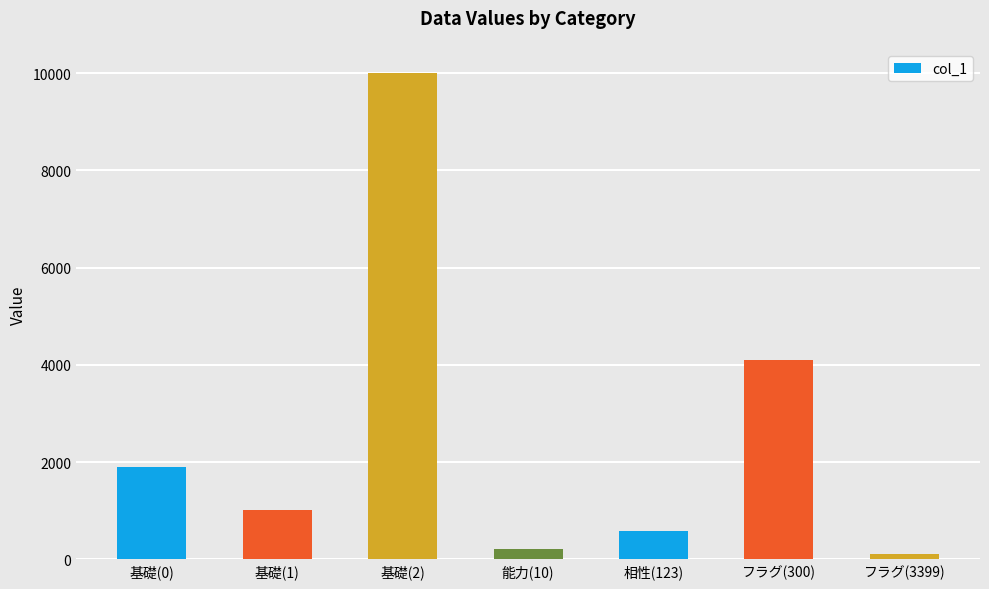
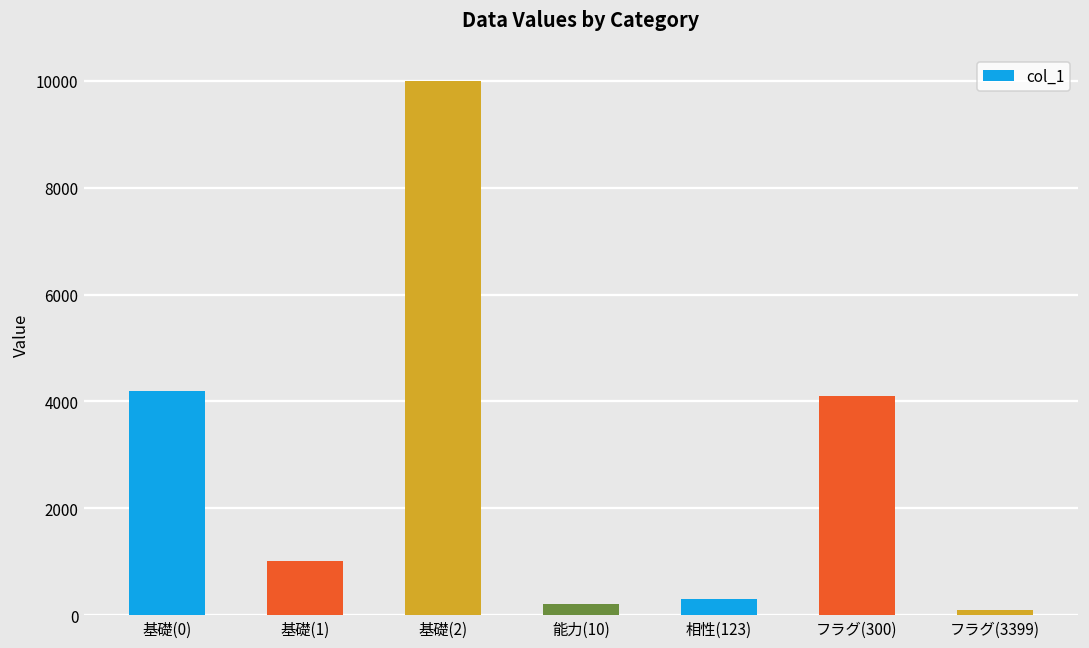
基礎(0): 1900 -> 4200
相性(123): 600 -> 300
